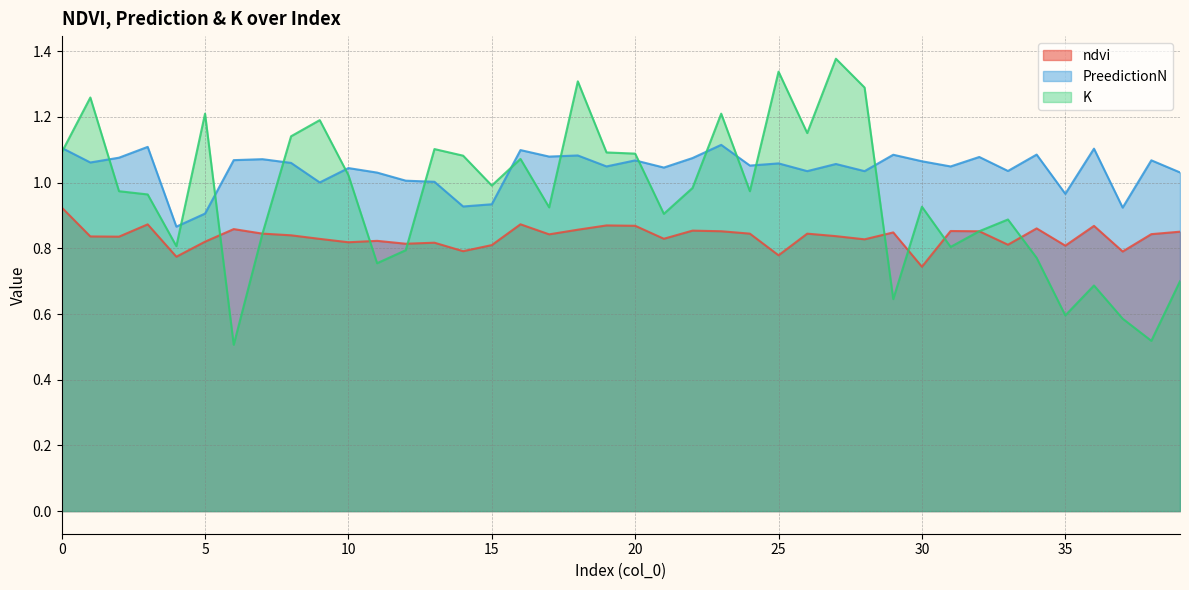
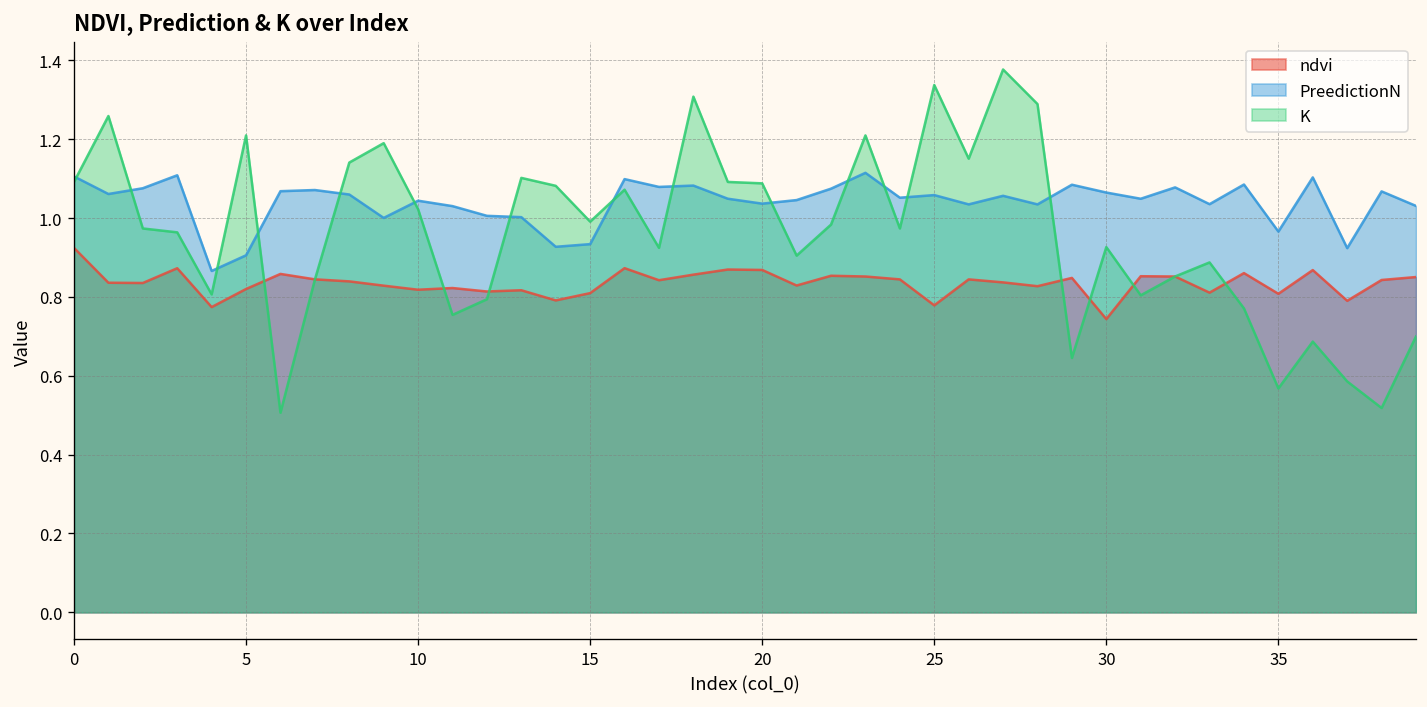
PreedictionN, 20: 1.07 -> 1.04
K, 35: 0.60 -> 0.57
